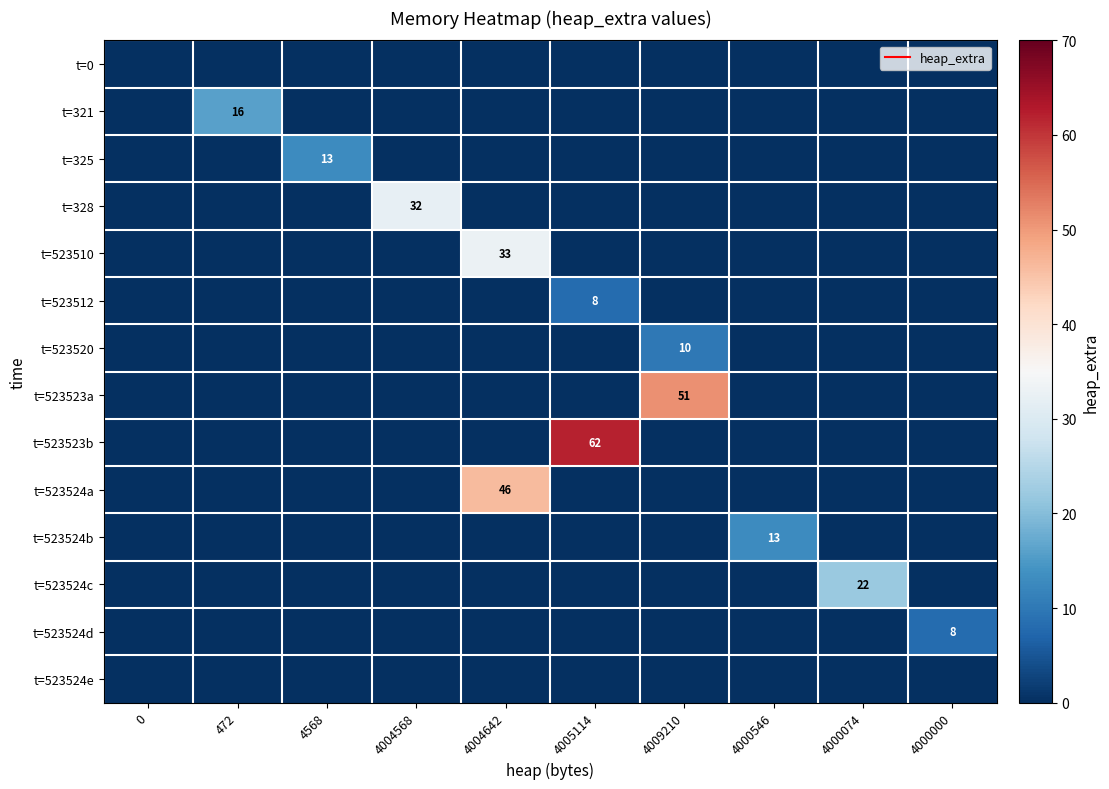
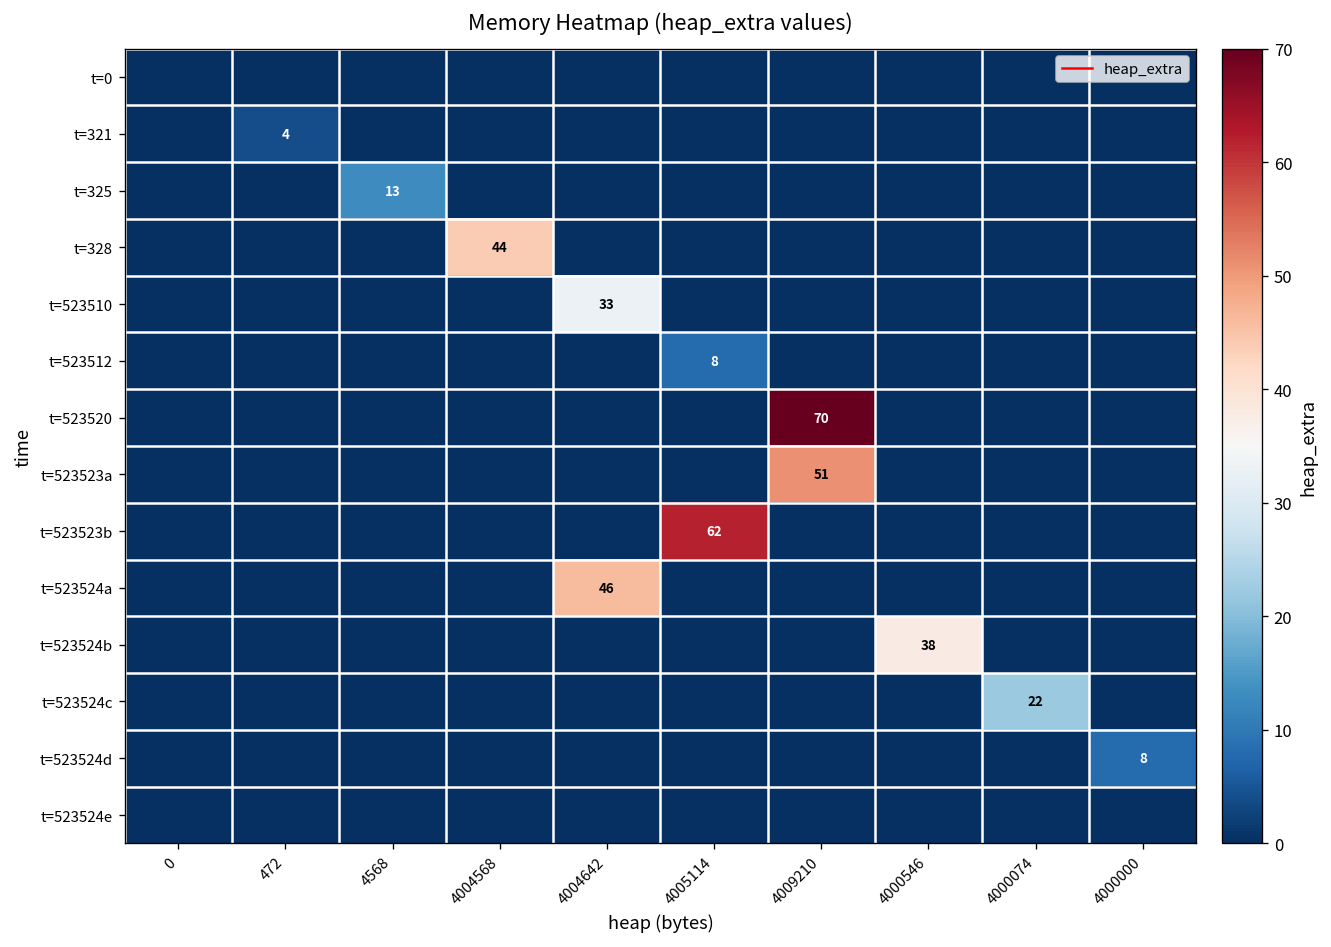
t=321, 472: 16 -> 4
t=328, 4004568: 32 -> 44
t=523520, 4009210: 10 -> 70
t=523524b, 4000546: 13 -> 38
